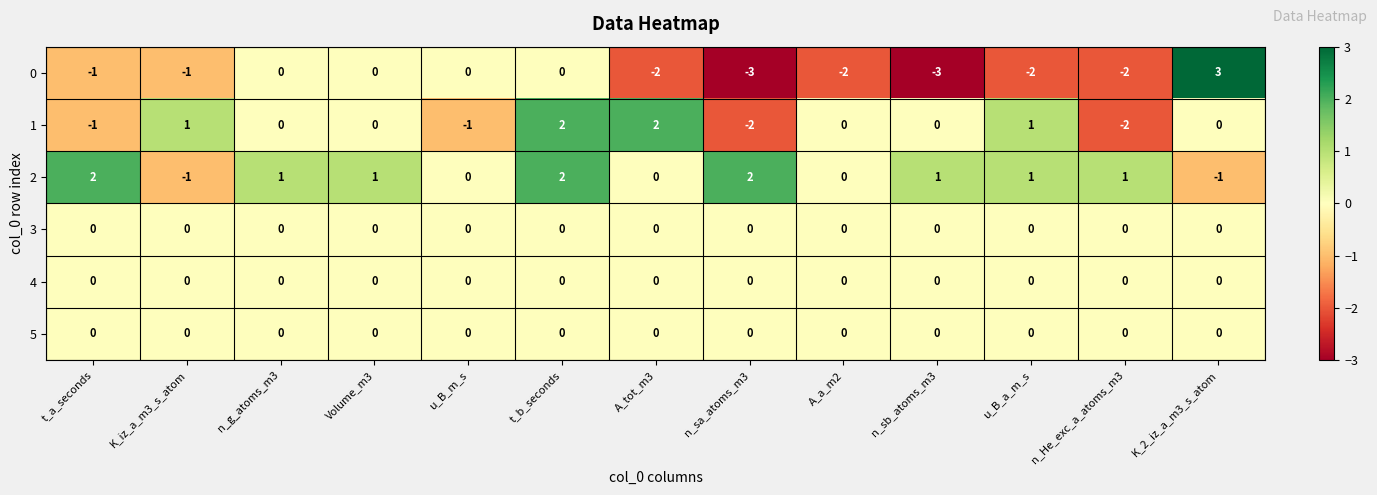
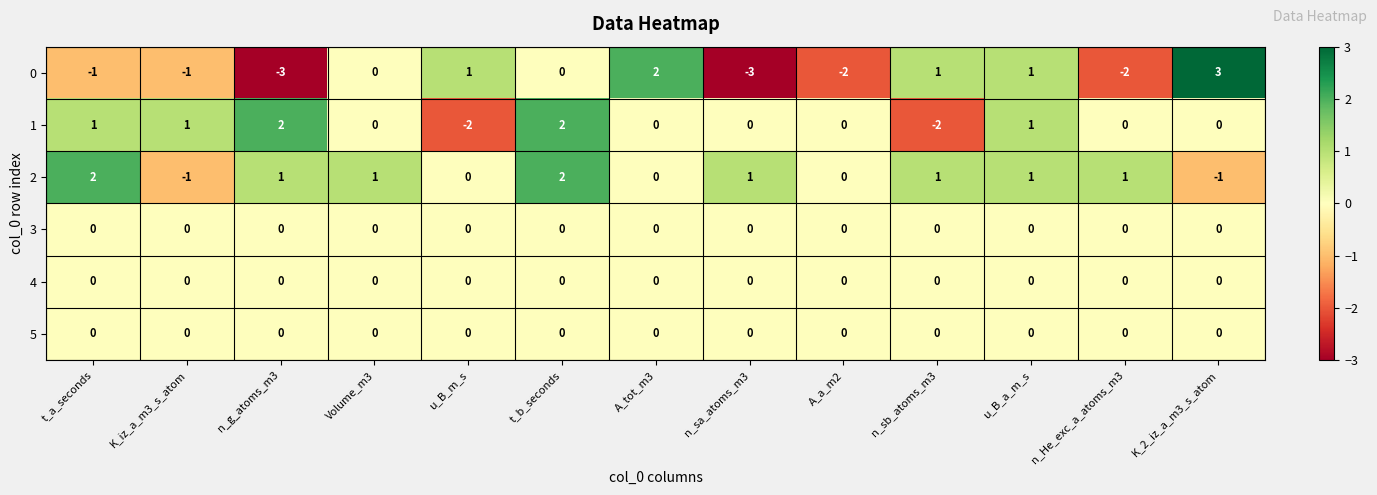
0, n_g_atoms_m3: 0 -> -3
0, u_B_m_s: 0 -> 1
0, A_tot_m3: -2 -> 2
0, n_sb_atoms_m3: -3 -> 1
0, u_B_a_m_s: -2 -> 1
1, t_a_seconds: -1 -> 1
1, n_g_atoms_m3: 0 -> 2
1, u_B_m_s: -1 -> -2
1, A_tot_m3: 2 -> 0
1, n_sa_atoms_m3: -2 -> 0
1, n_sb_atoms_m3: 0 -> -2
1, n_He_exc_a_atoms_m3: -2 -> 0
2, n_sa_atoms_m3: 2 -> 1
